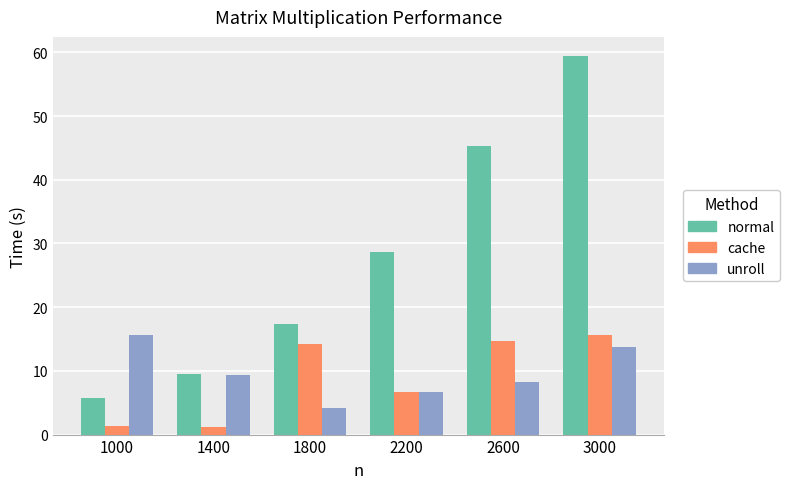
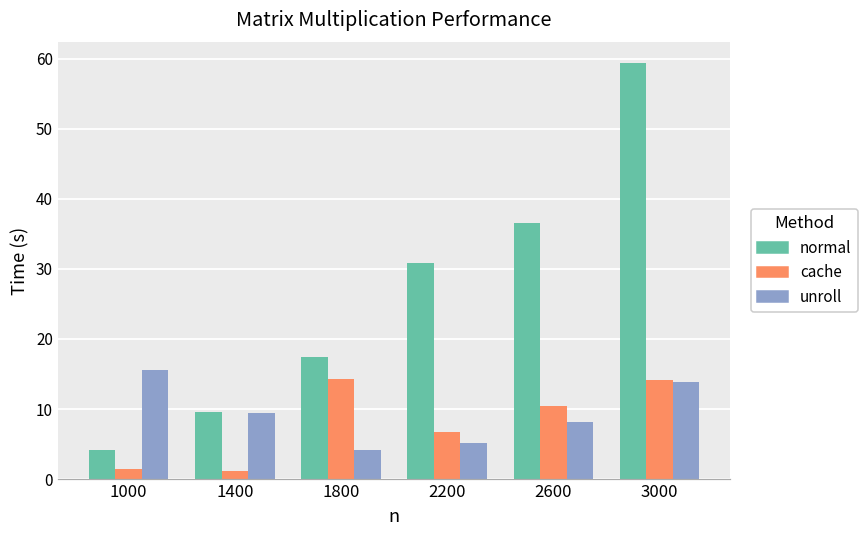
normal, 1000: 6 -> 4
normal, 2200: 29 -> 31
unroll, 2200: 7 -> 5
normal, 2600: 45 -> 37
cache, 2600: 15 -> 10
cache, 3000: 16 -> 14
